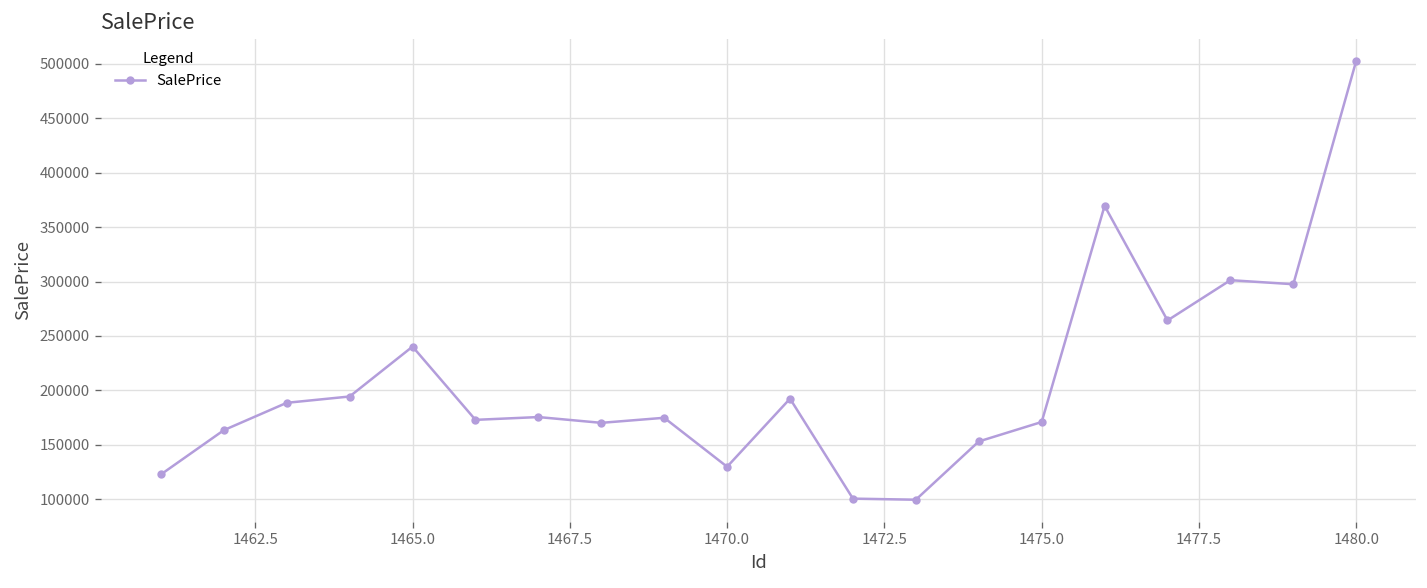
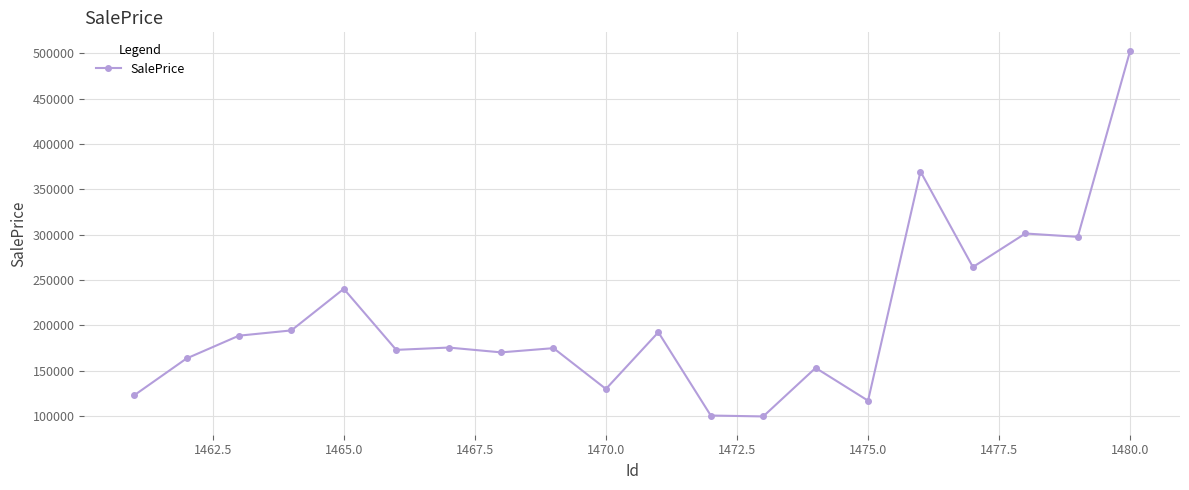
1475.0: 170000 -> 120000
